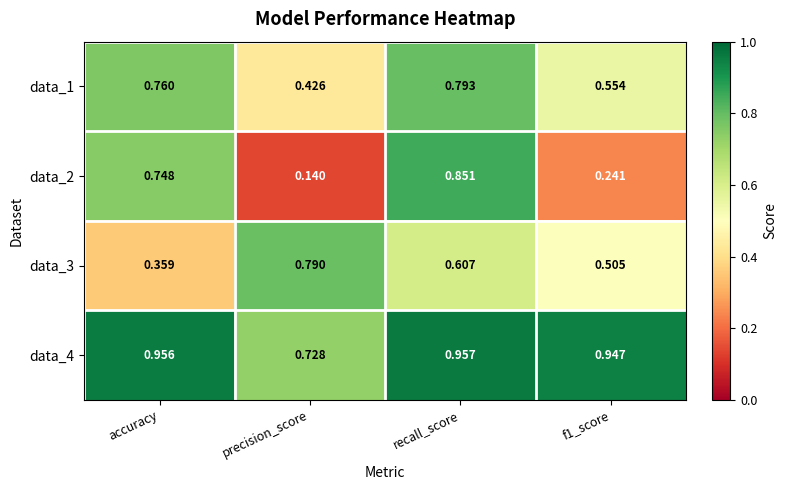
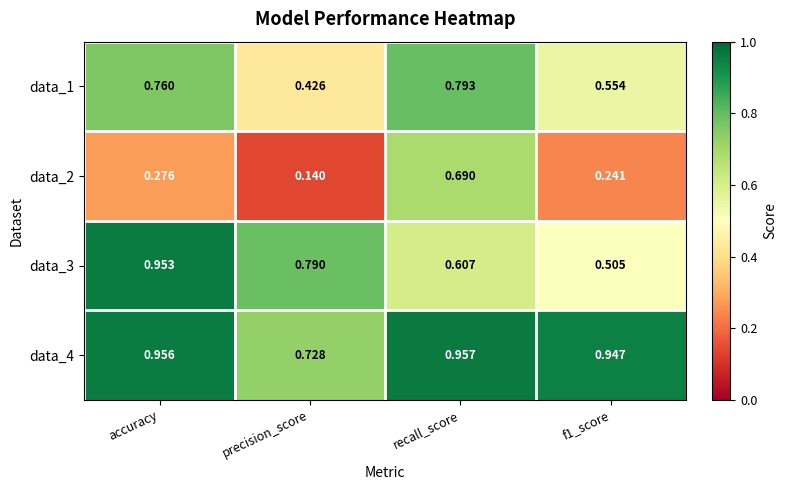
data_2, accuracy: 0.748 -> 0.276
data_2, recall_score: 0.851 -> 0.690
data_3, accuracy: 0.359 -> 0.953
